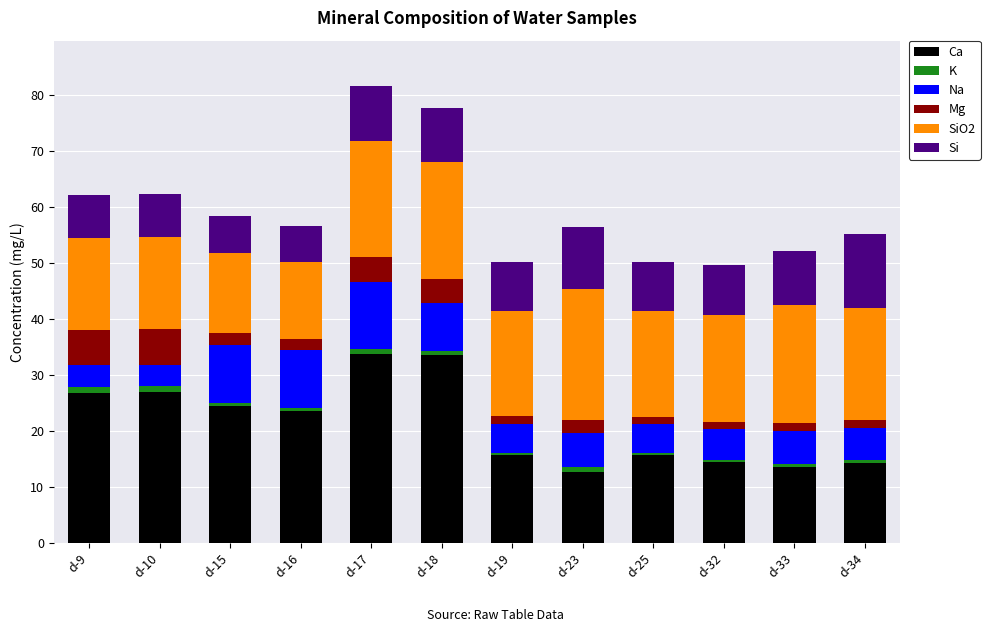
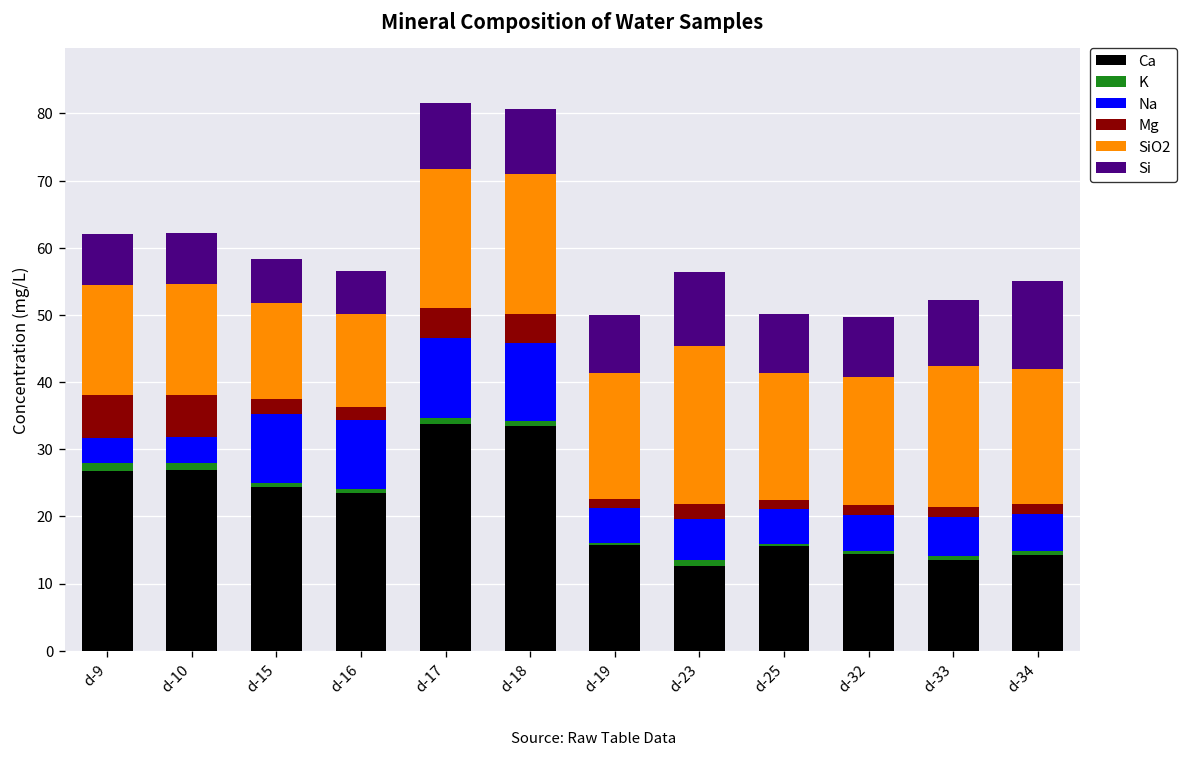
Na, d-18: 9 -> 12
